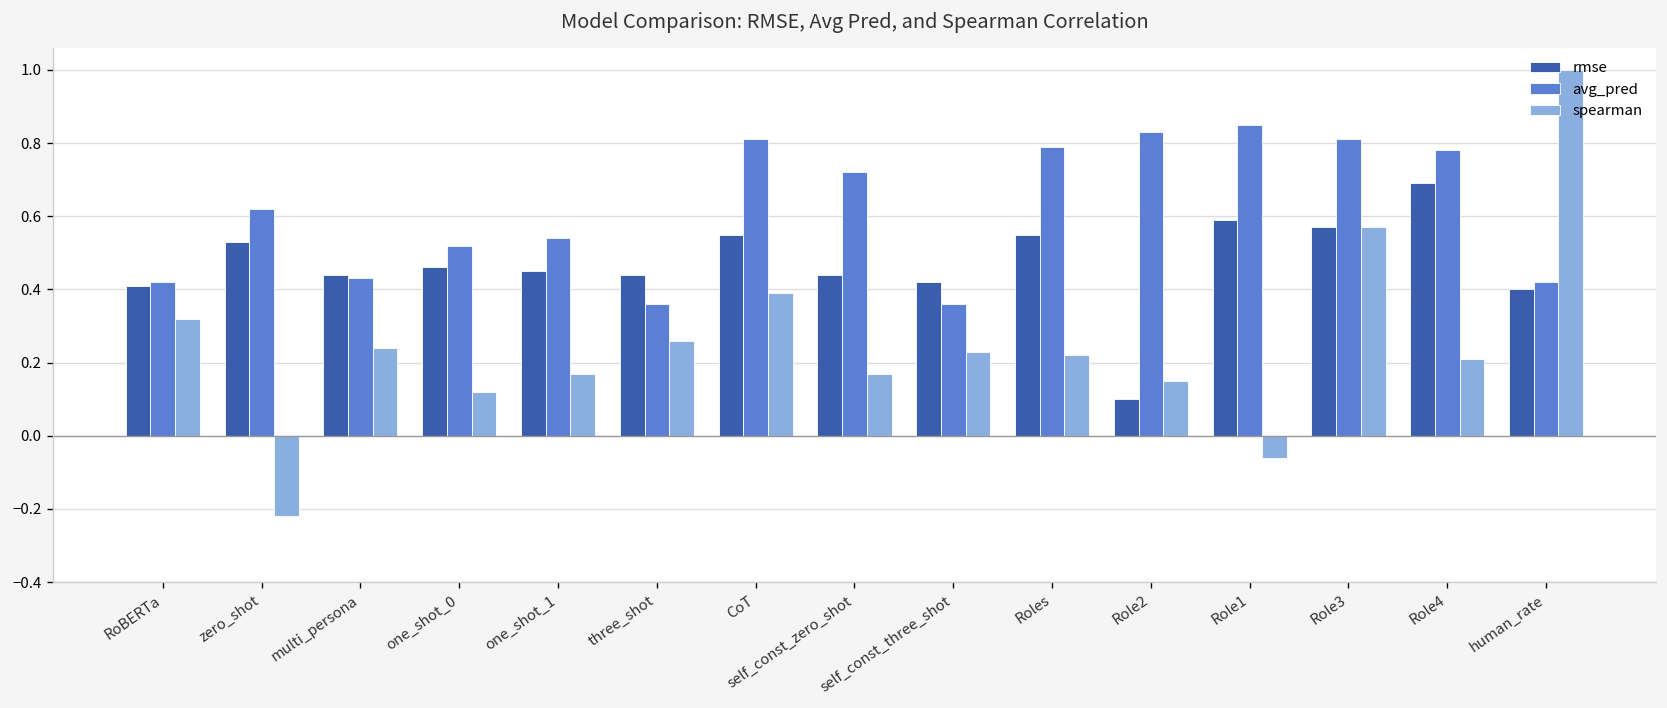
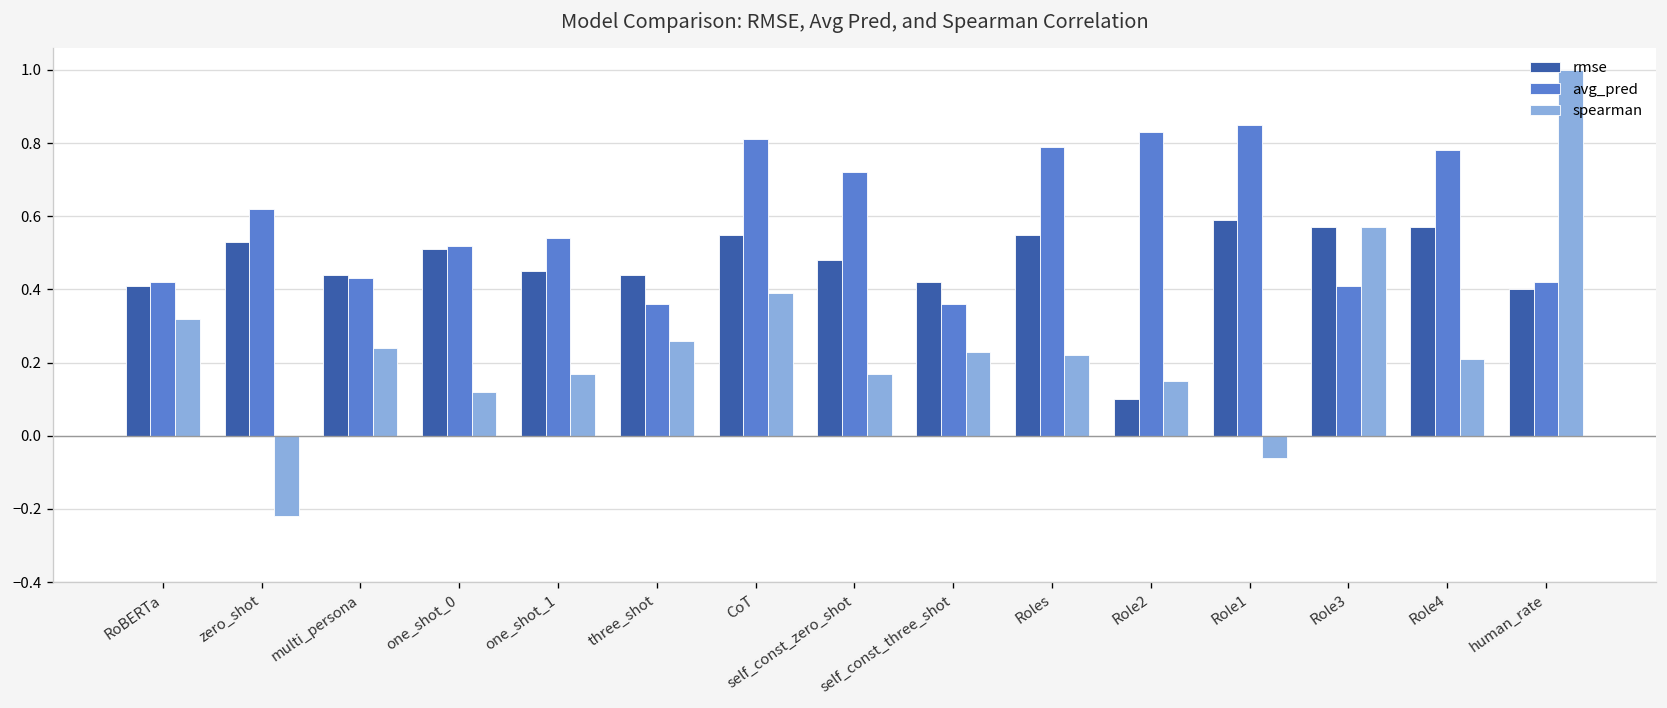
rmse, one_shot_0: 0.46 -> 0.51
rmse, self_const_zero_shot: 0.44 -> 0.48
avg_pred, Role3: 0.81 -> 0.41
rmse, Role4: 0.69 -> 0.57
